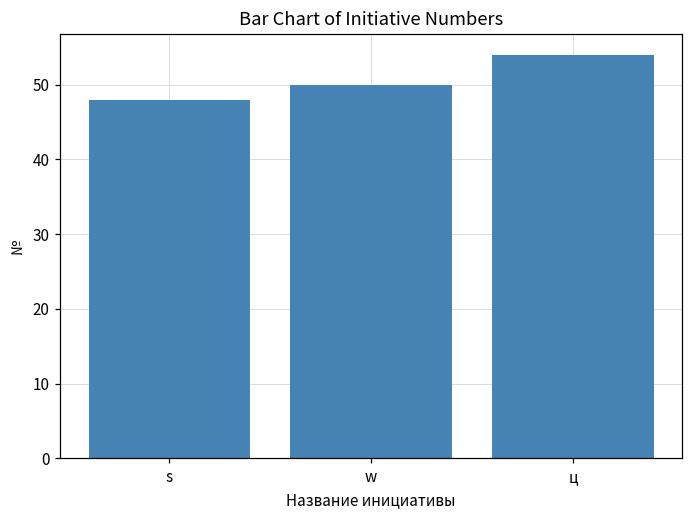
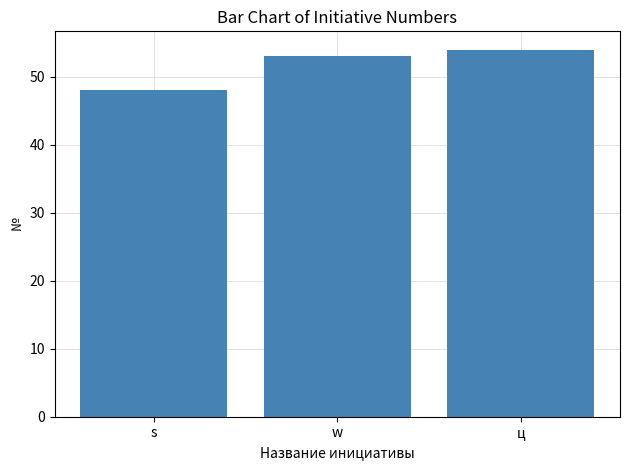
w: 50 -> 53
